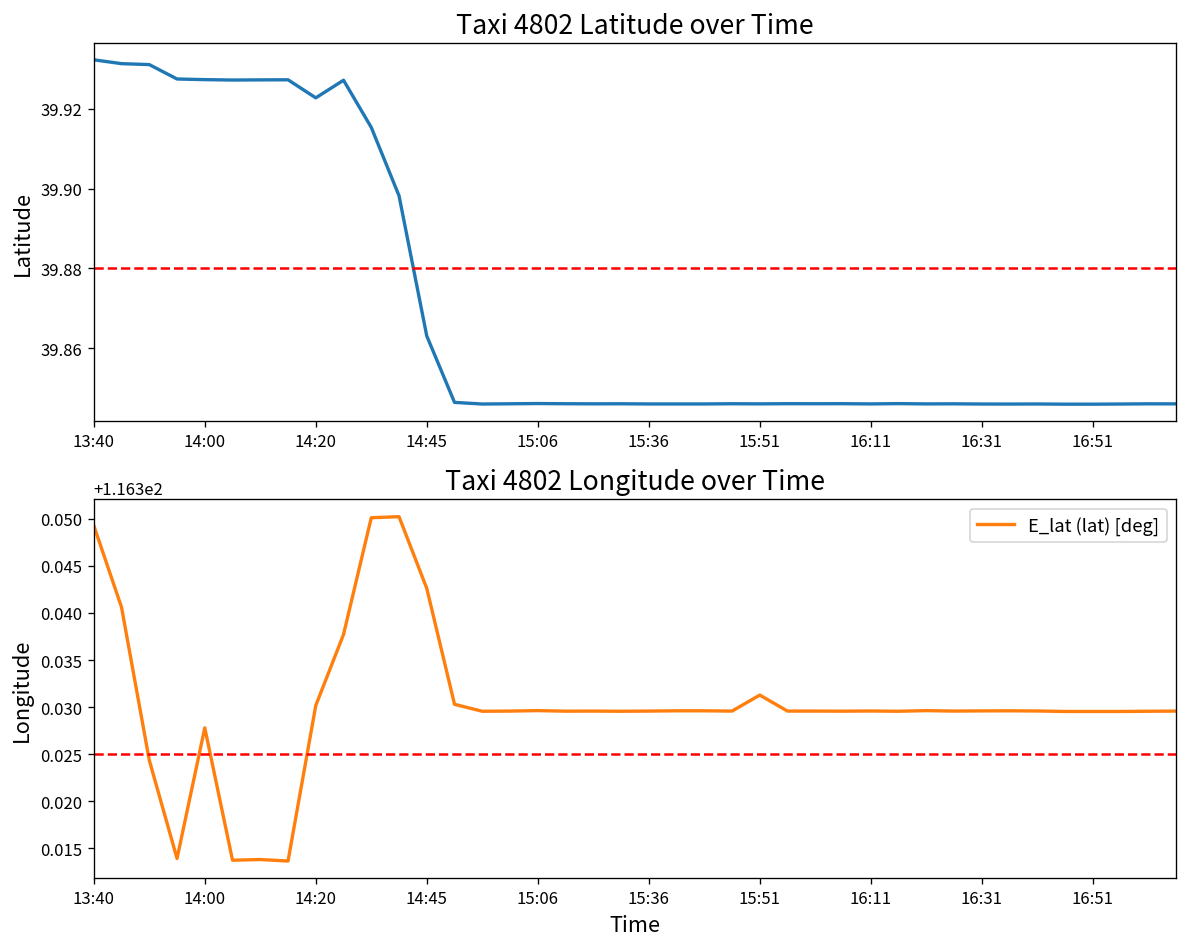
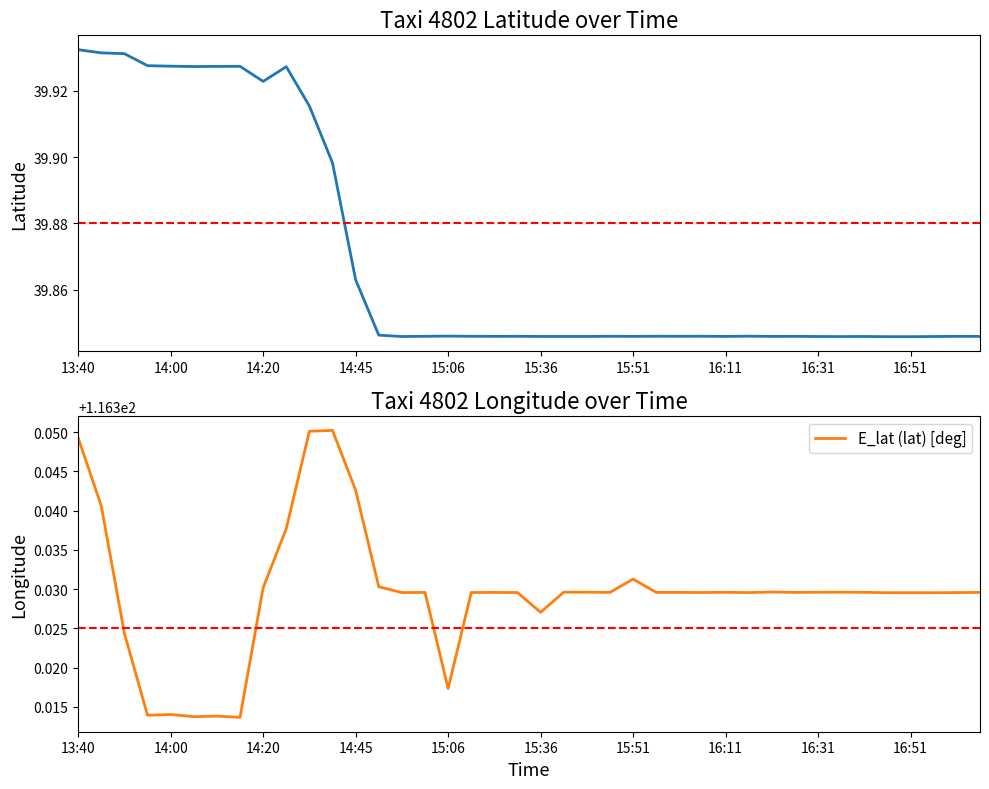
Taxi 4802 Longitude over Time, 14:00: 116.328 -> 116.314
Taxi 4802 Longitude over Time, 15:06: 116.330 -> 116.317
Taxi 4802 Longitude over Time, 15:36: 116.330 -> 116.327
